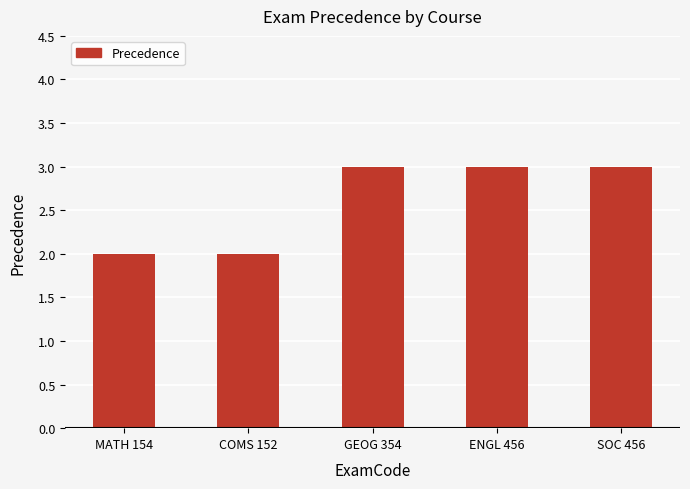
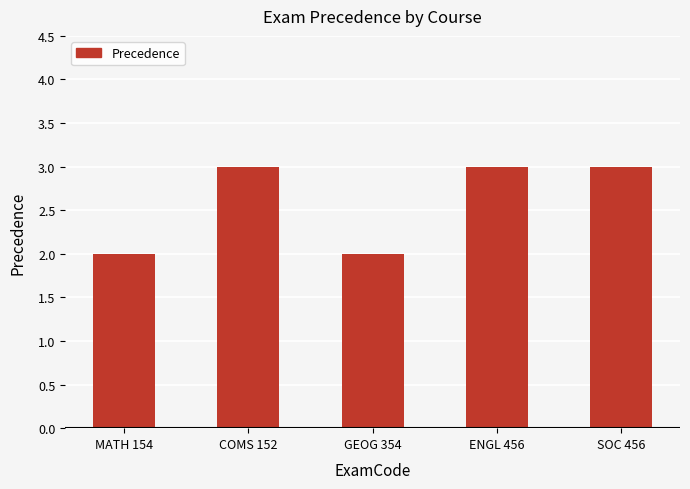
COMS 152: 2 -> 3
GEOG 354: 3 -> 2
